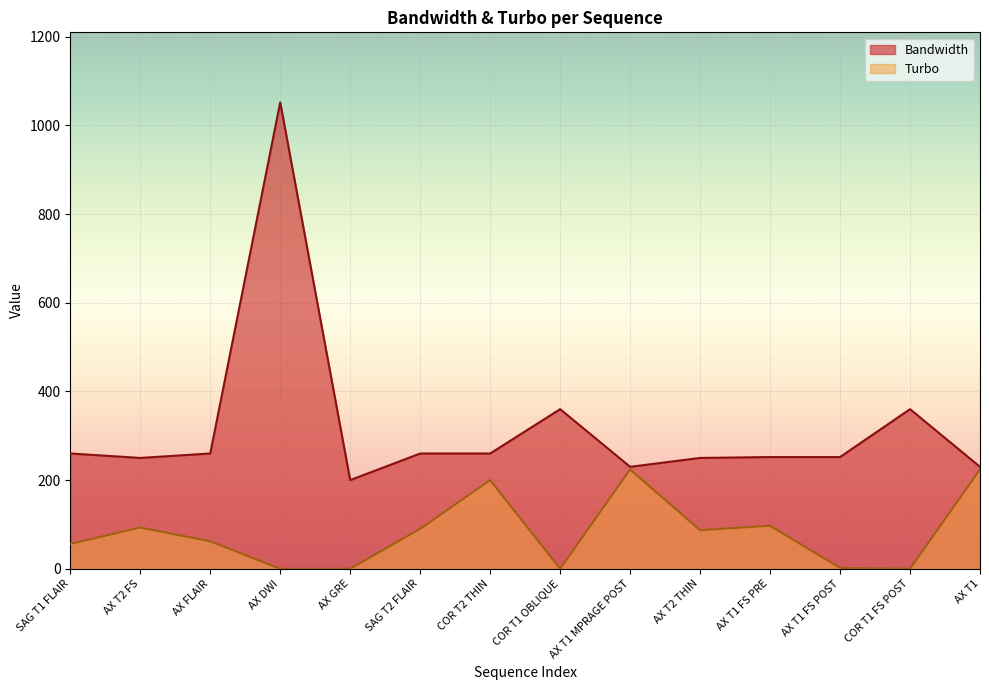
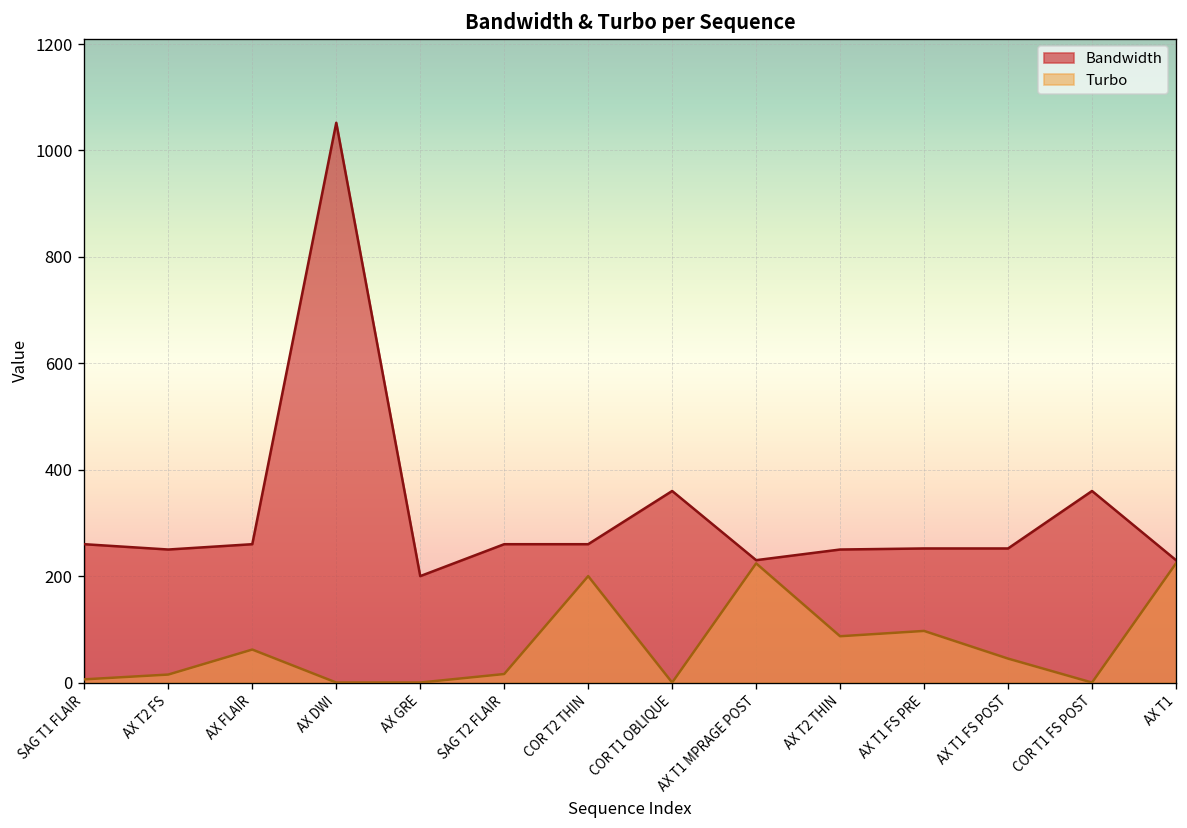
Turbo, SAG T1 FLAIR: 60 -> 10
Turbo, AX T2 FS: 90 -> 20
Turbo, SAG T2 FLAIR: 90 -> 20
Turbo, AX T1 FS POST: 0 -> 50
